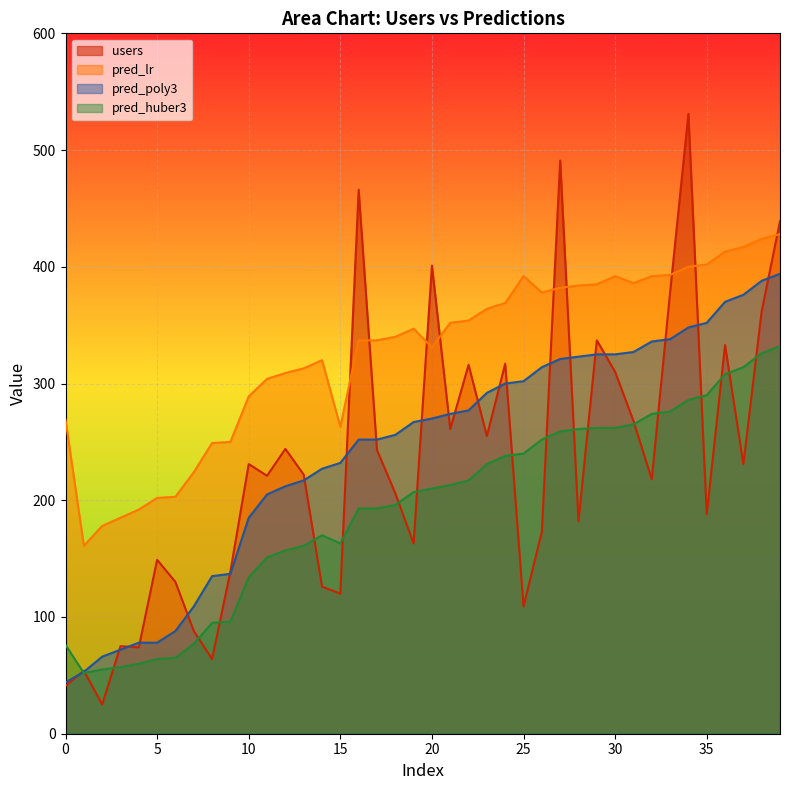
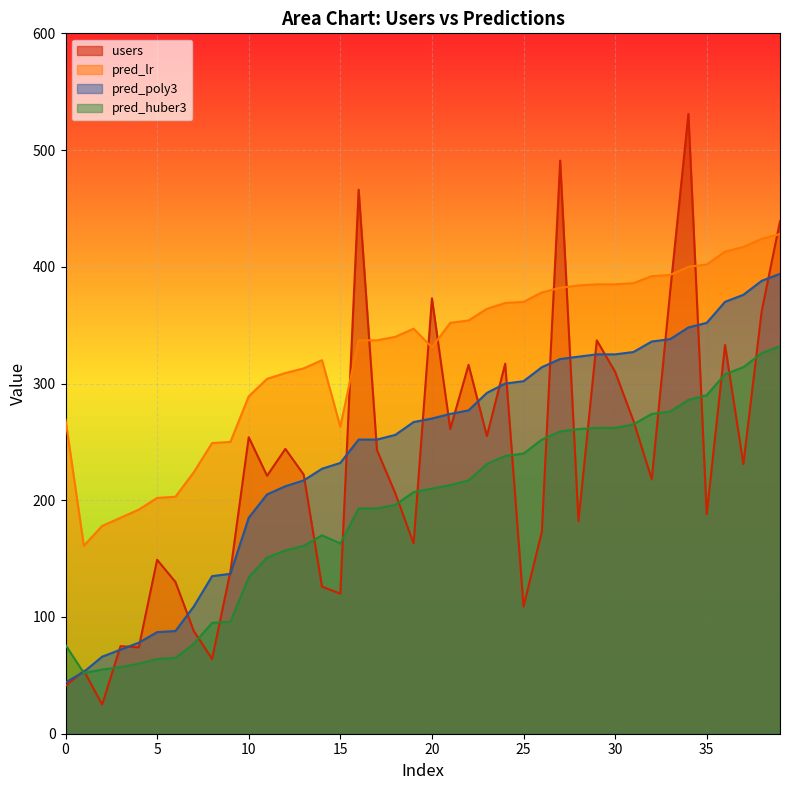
pred_poly3, 5: 78 -> 87
users, 10: 231 -> 254
users, 20: 401 -> 373
pred_lr, 25: 392 -> 370
pred_lr, 30: 392 -> 385
